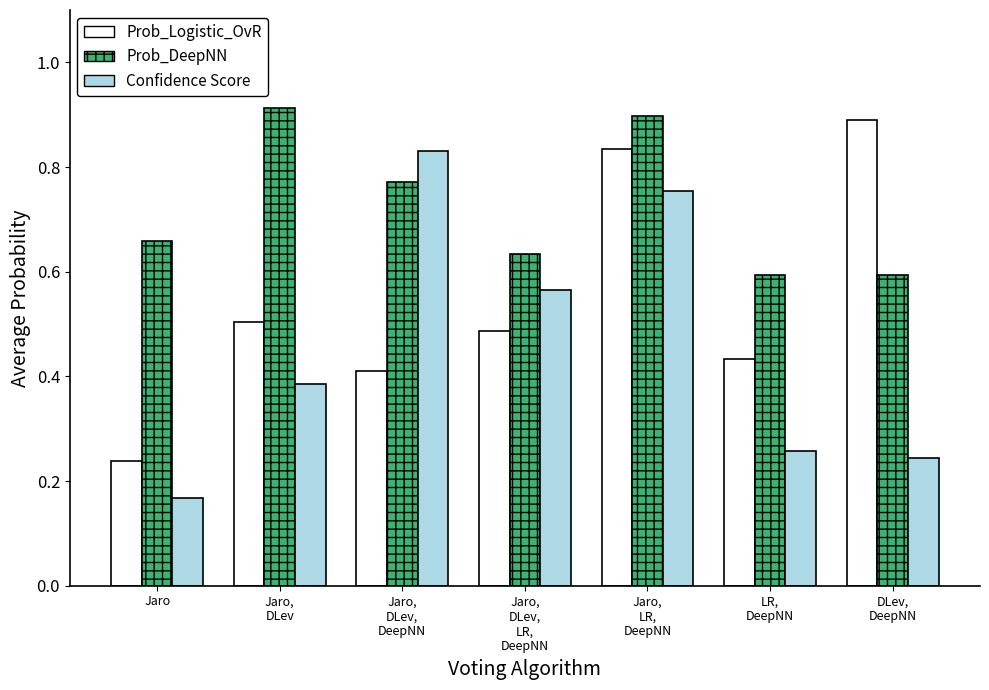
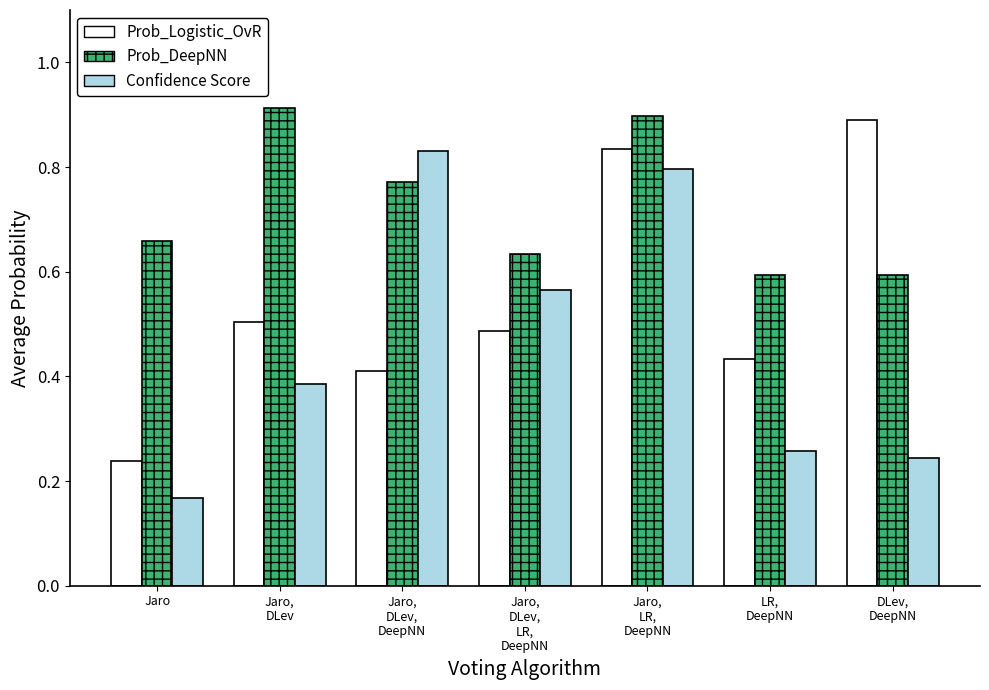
Confidence Score, Jaro, LR, DeepNN: 0.75 -> 0.80
